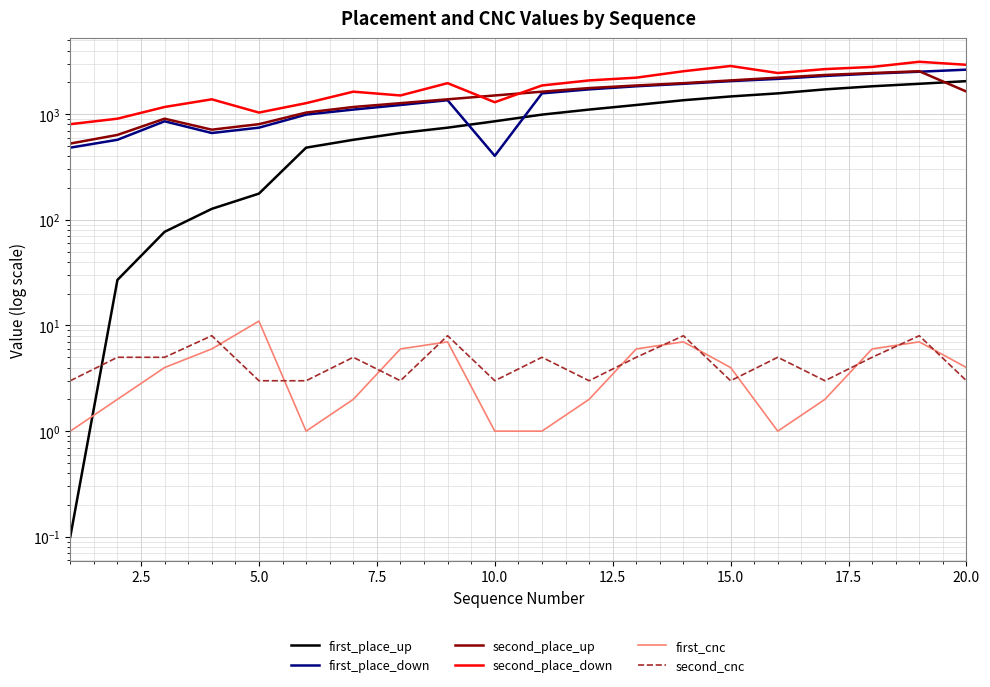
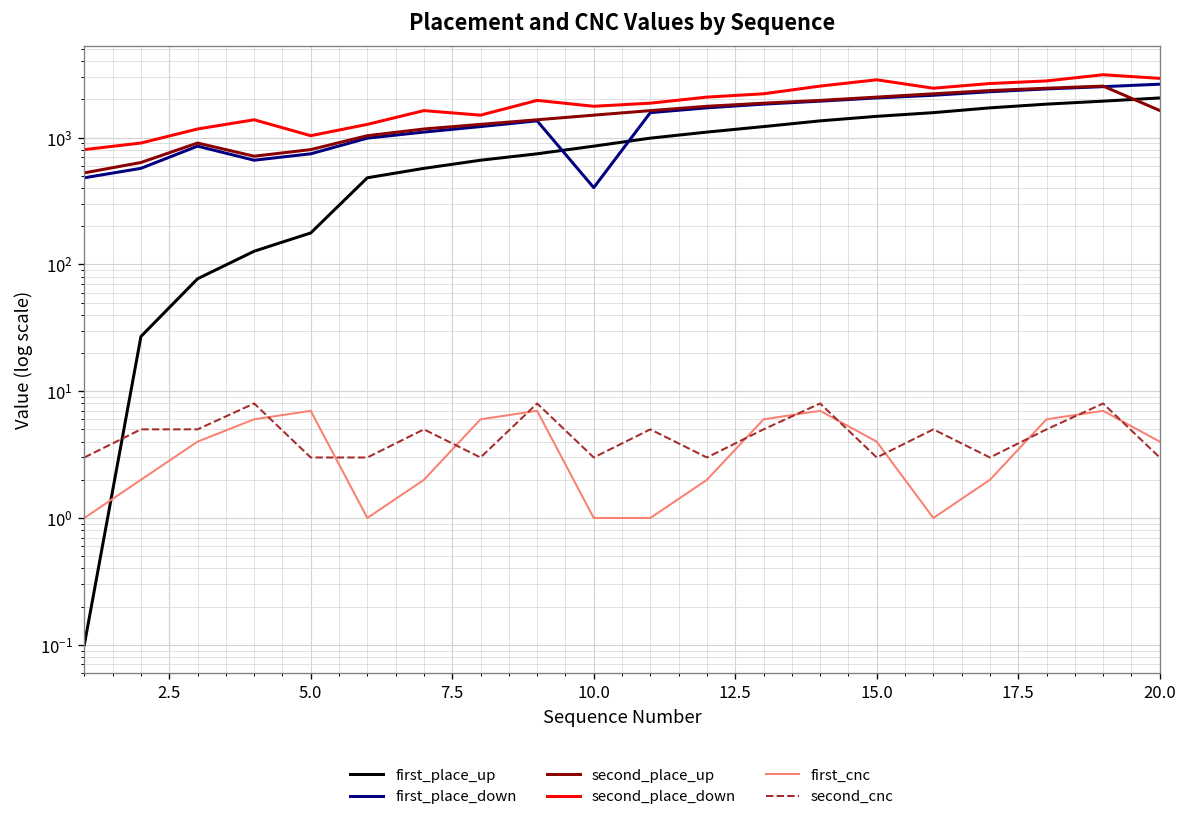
first_cnc, 5.0: 11 -> 7
second_place_down, 10.0: 1300 -> 1800
